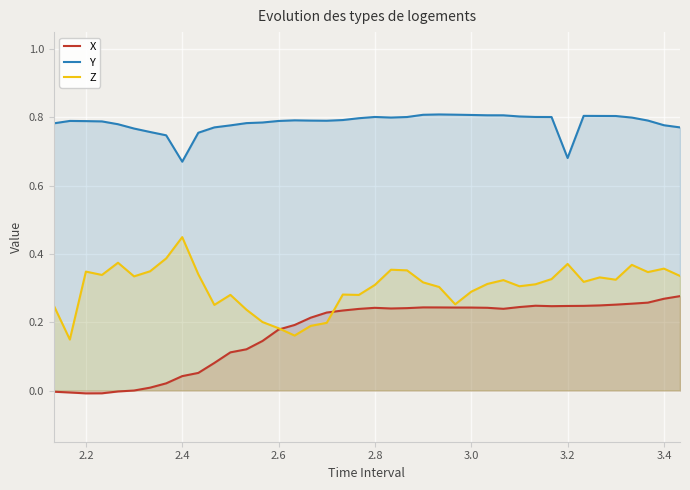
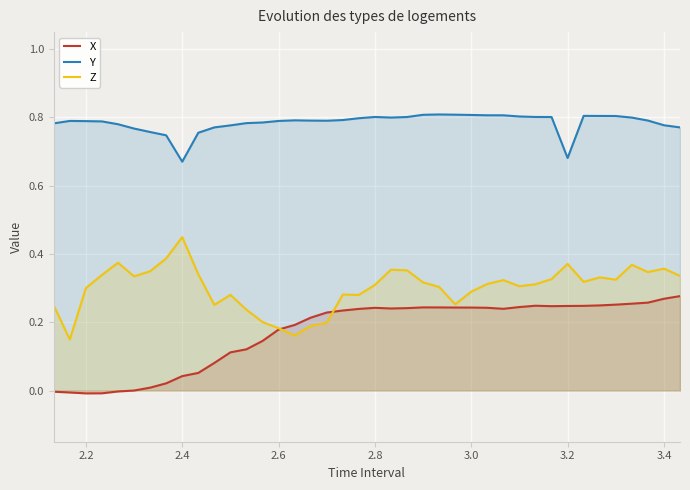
Z, 2.2: 0.35 -> 0.30
